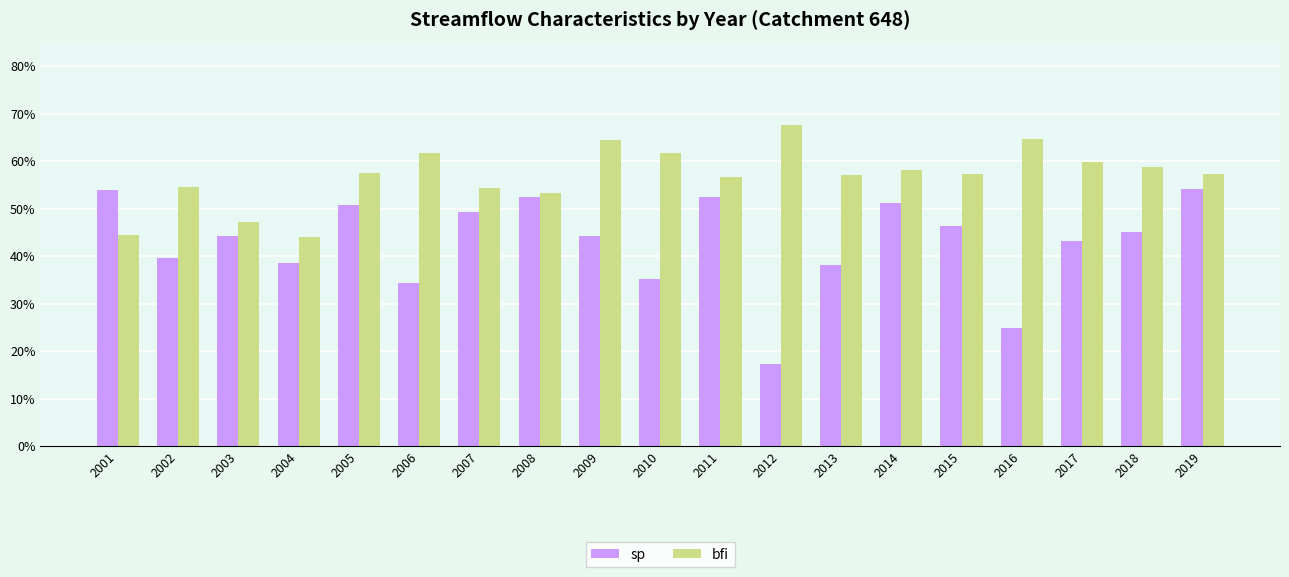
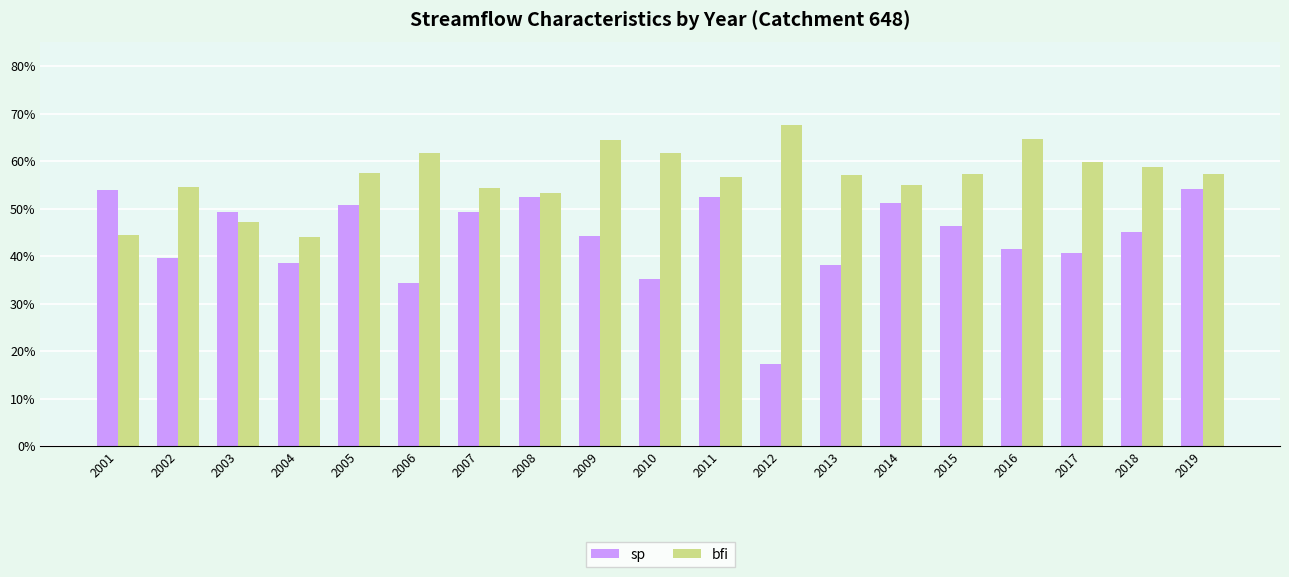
sp, 2003: 44% -> 49%
bfi, 2014: 58% -> 55%
sp, 2016: 25% -> 41%
sp, 2017: 43% -> 41%
